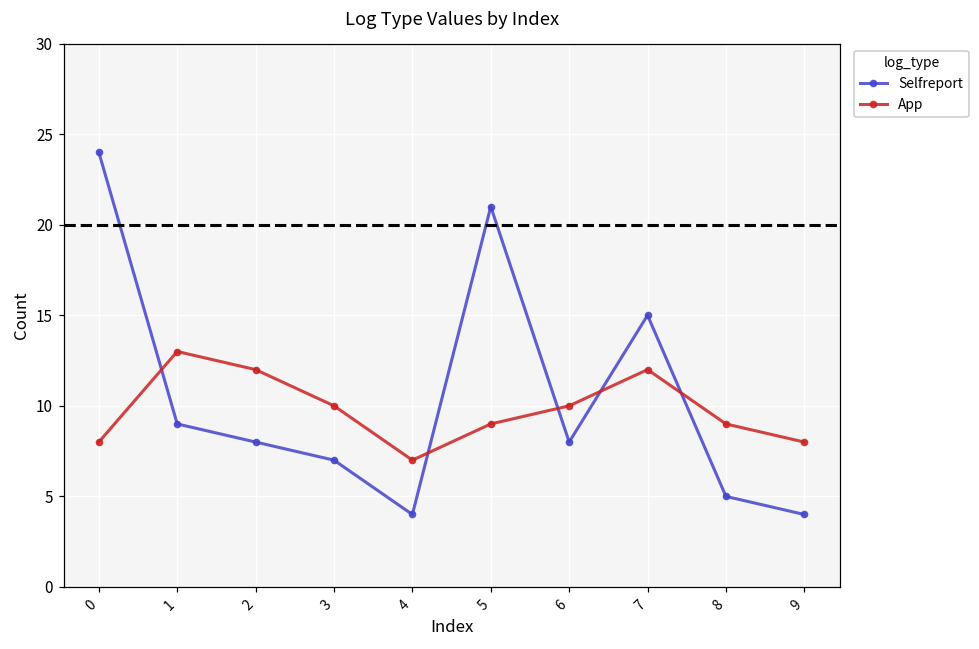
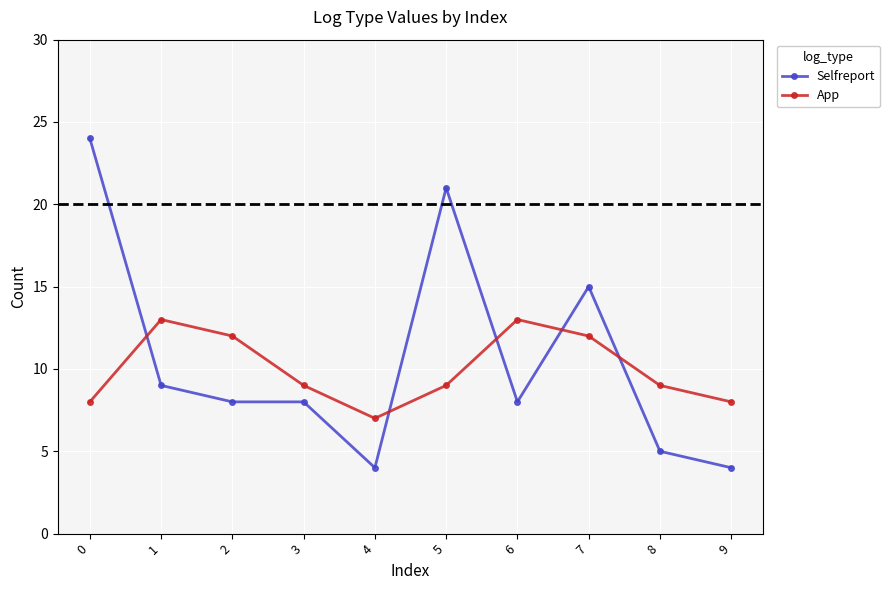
Selfreport, 3: 7 -> 8
App, 3: 10 -> 9
App, 6: 10 -> 13
